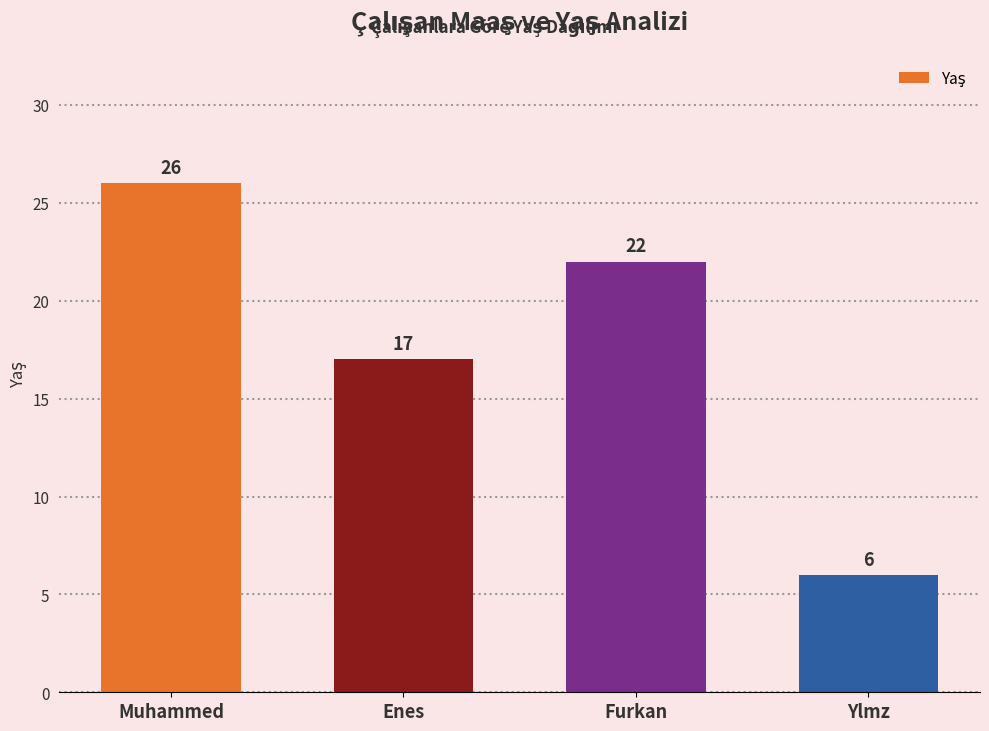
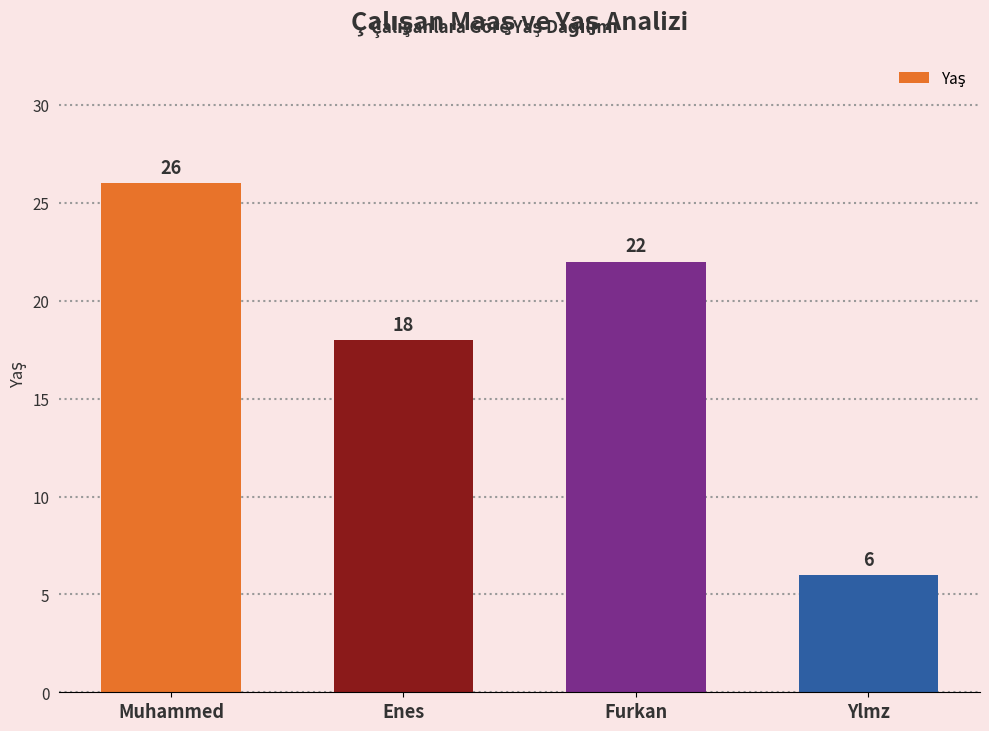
Enes: 17 -> 18
